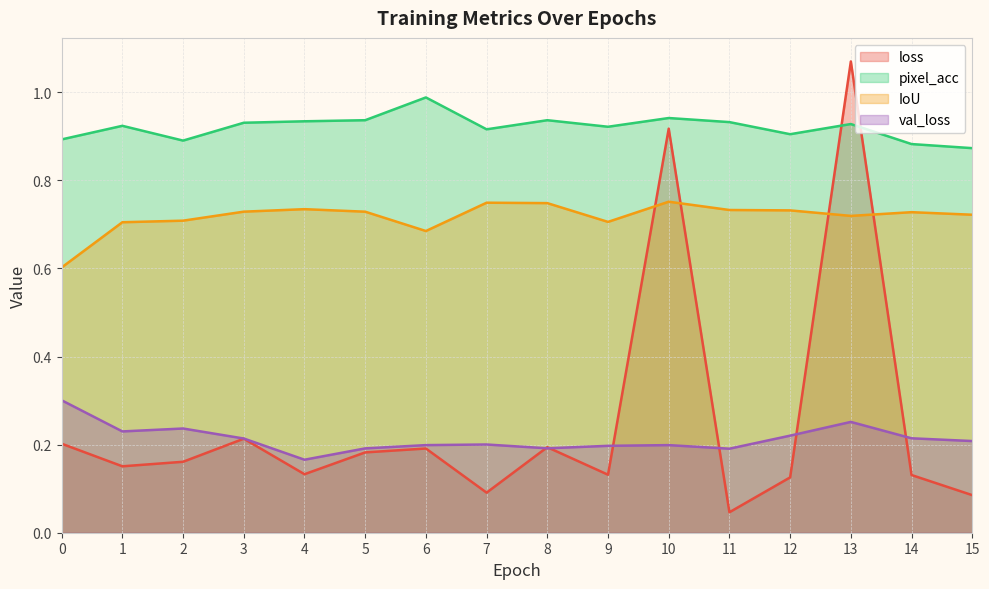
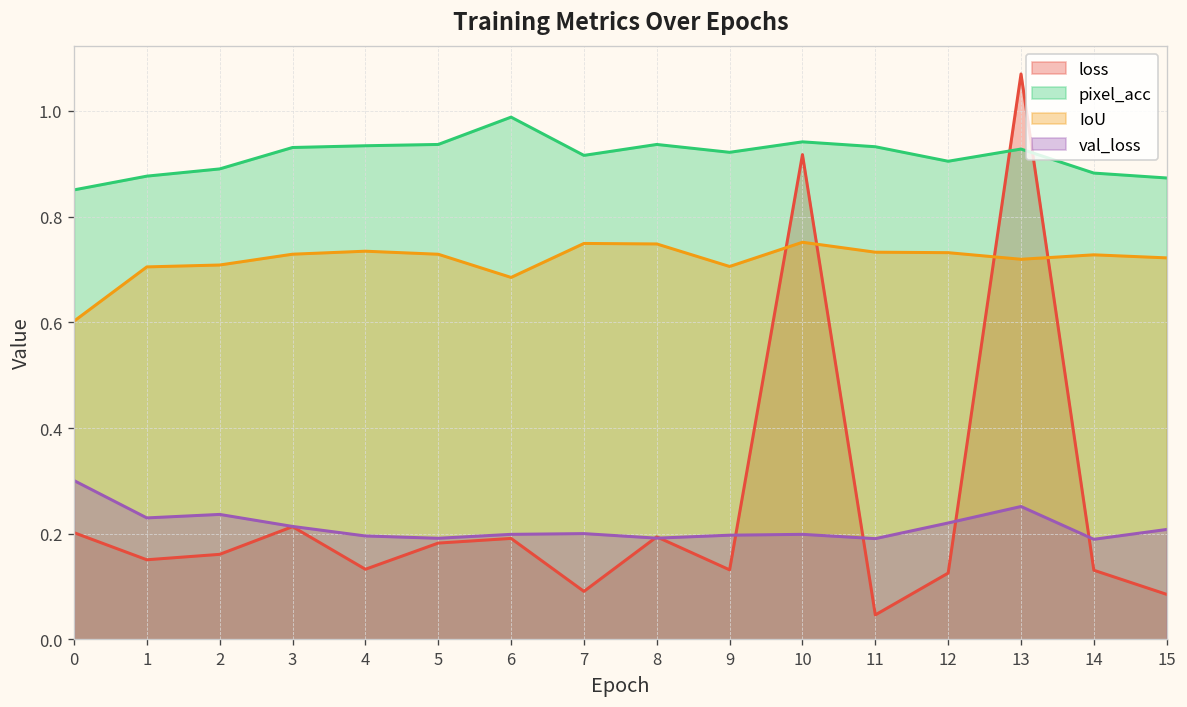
pixel_acc, 0: 0.89 -> 0.85
pixel_acc, 1: 0.92 -> 0.88
val_loss, 4: 0.17 -> 0.20
val_loss, 14: 0.21 -> 0.19
